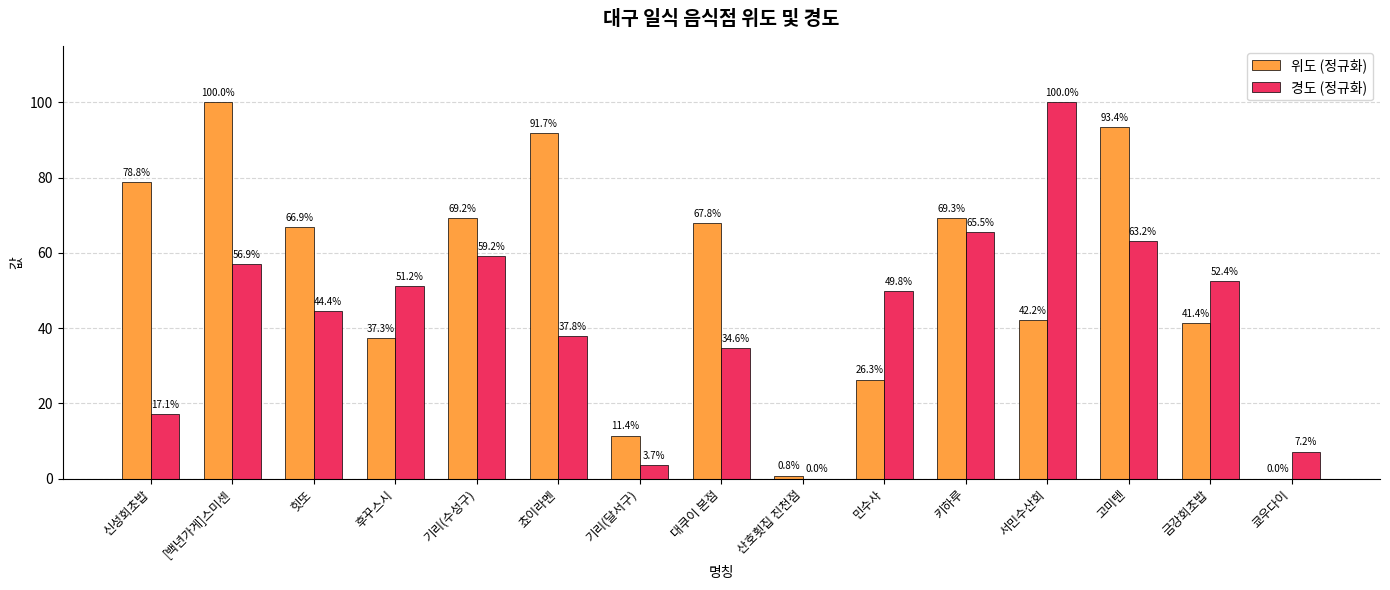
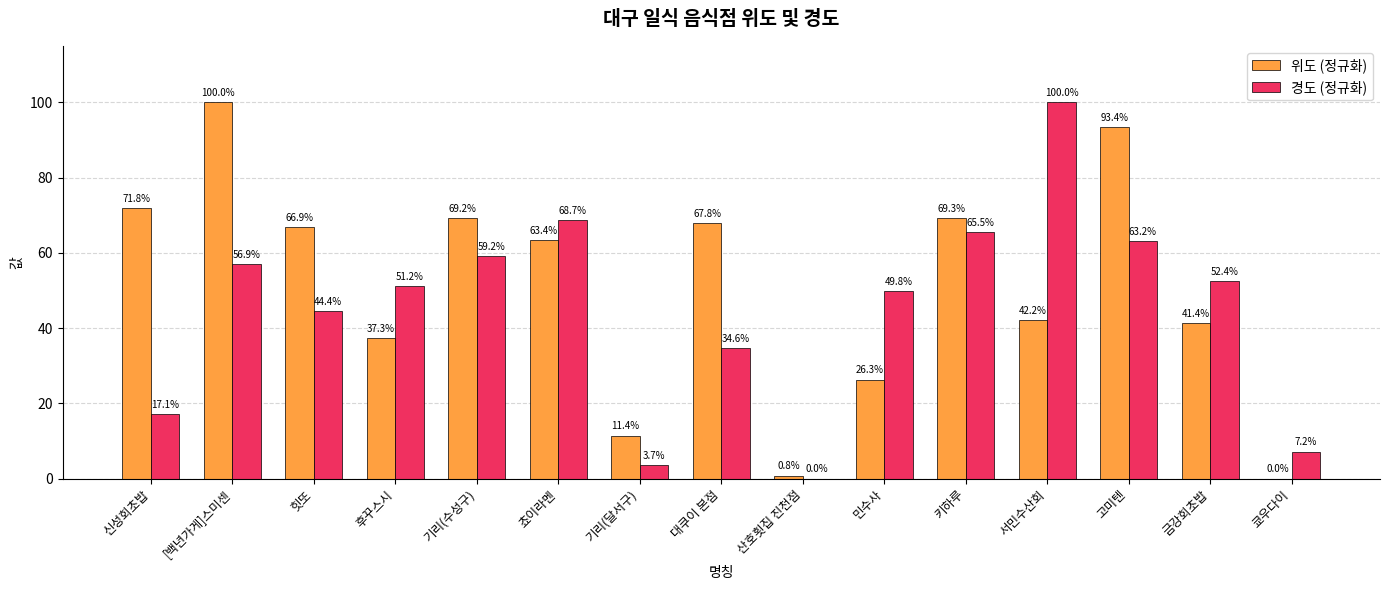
위도 (정규화), 신성회초밥: 78.8% -> 71.8%
위도 (정규화), 쵸이라멘: 91.7% -> 63.4%
경도 (정규화), 쵸이라멘: 37.8% -> 68.7%
